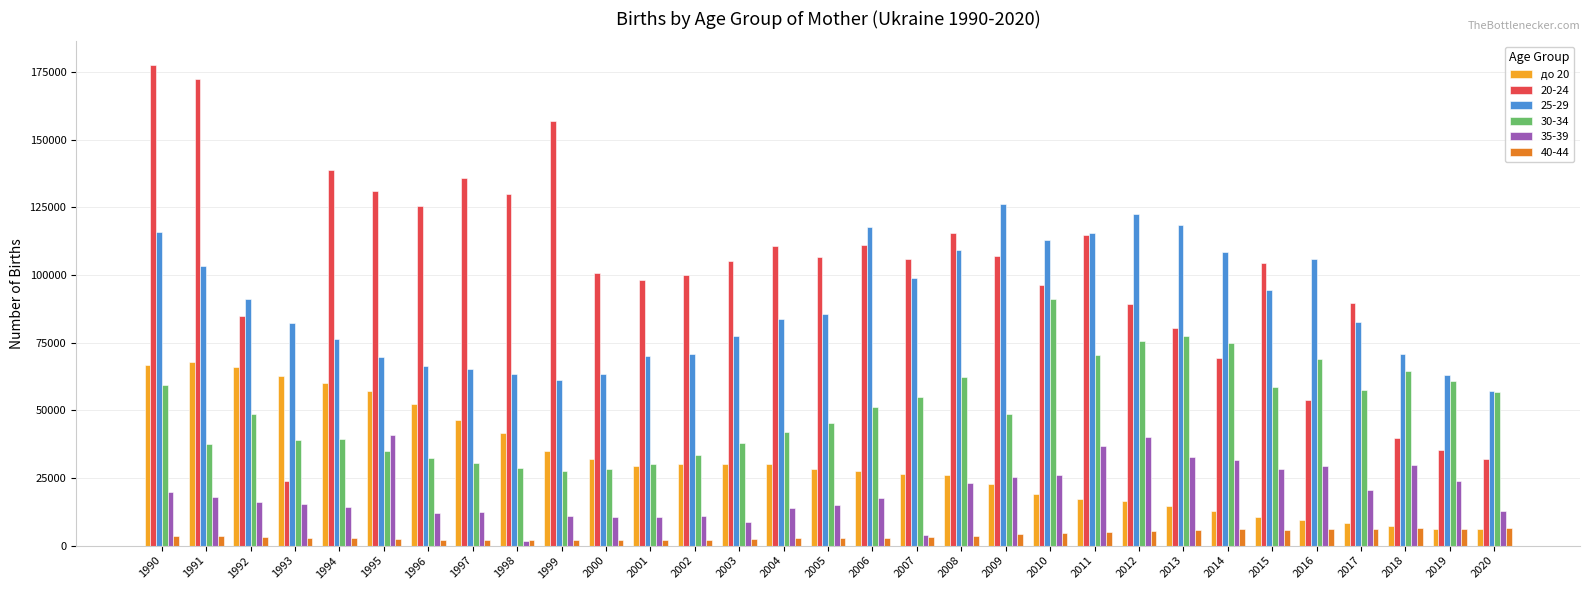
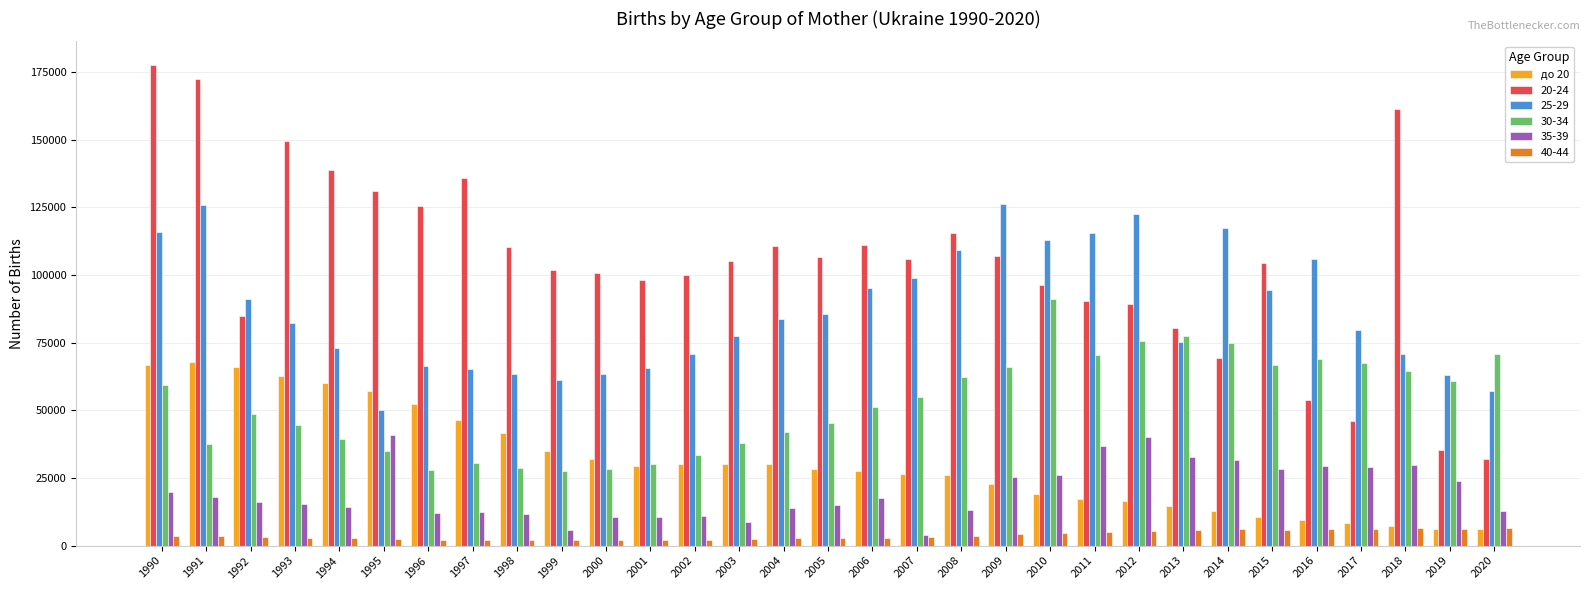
25-29, 1991: 103000 -> 126000
20-24, 1993: 24000 -> 149000
30-34, 1993: 39000 -> 44000
25-29, 1994: 76000 -> 73000
25-29, 1995: 70000 -> 50000
30-34, 1996: 32000 -> 28000
20-24, 1998: 130000 -> 110000
35-39, 1998: 2000 -> 12000
20-24, 1999: 157000 -> 102000
35-39, 1999: 11000 -> 6000
25-29, 2001: 70000 -> 66000
25-29, 2006: 118000 -> 95000
35-39, 2008: 23000 -> 13000
30-34, 2009: 49000 -> 66000
20-24, 2011: 115000 -> 91000
25-29, 2013: 119000 -> 75000
25-29, 2014: 109000 -> 117000
30-34, 2015: 59000 -> 67000
20-24, 2017: 90000 -> 46000
25-29, 2017: 83000 -> 80000
30-34, 2017: 57000 -> 67000
35-39, 2017: 21000 -> 29000
20-24, 2018: 40000 -> 161000
30-34, 2020: 57000 -> 71000
